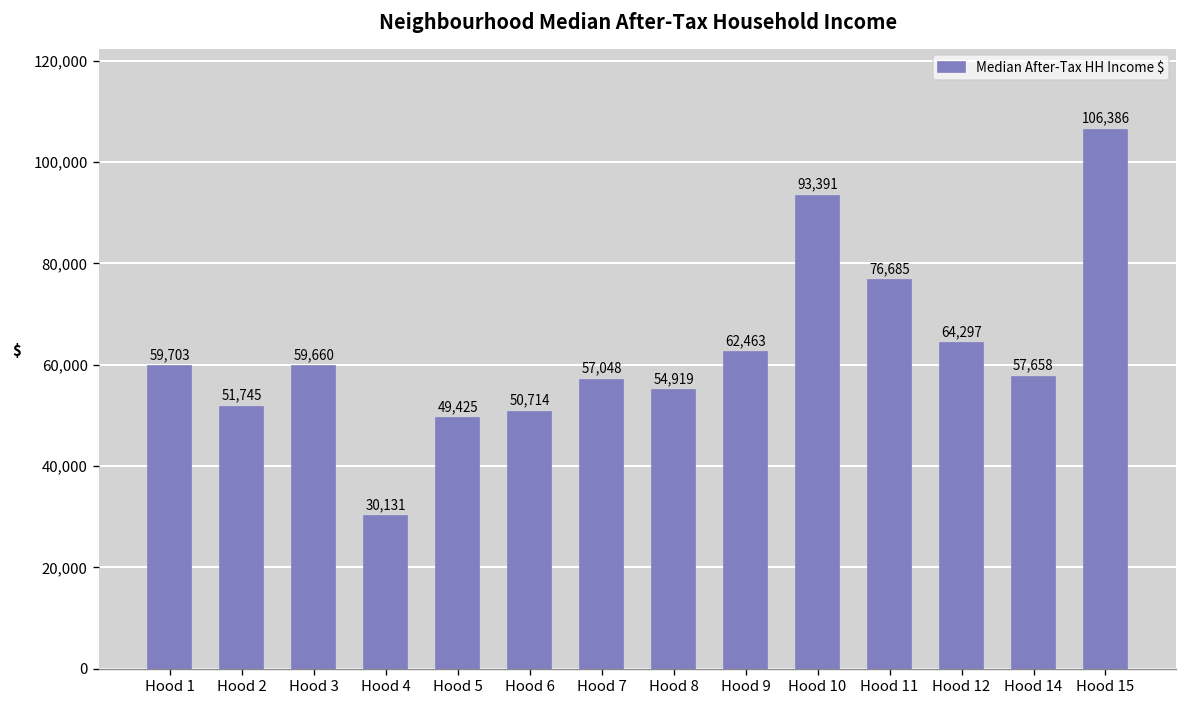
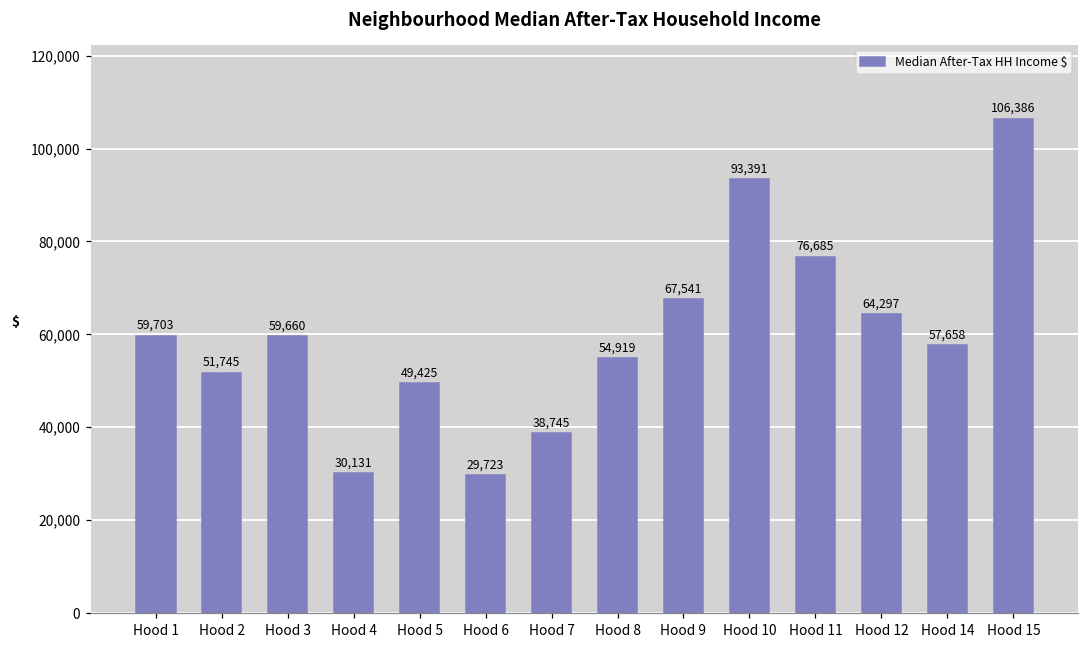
Hood 6: 50,714 -> 29,723
Hood 7: 57,048 -> 38,745
Hood 9: 62,463 -> 67,541
